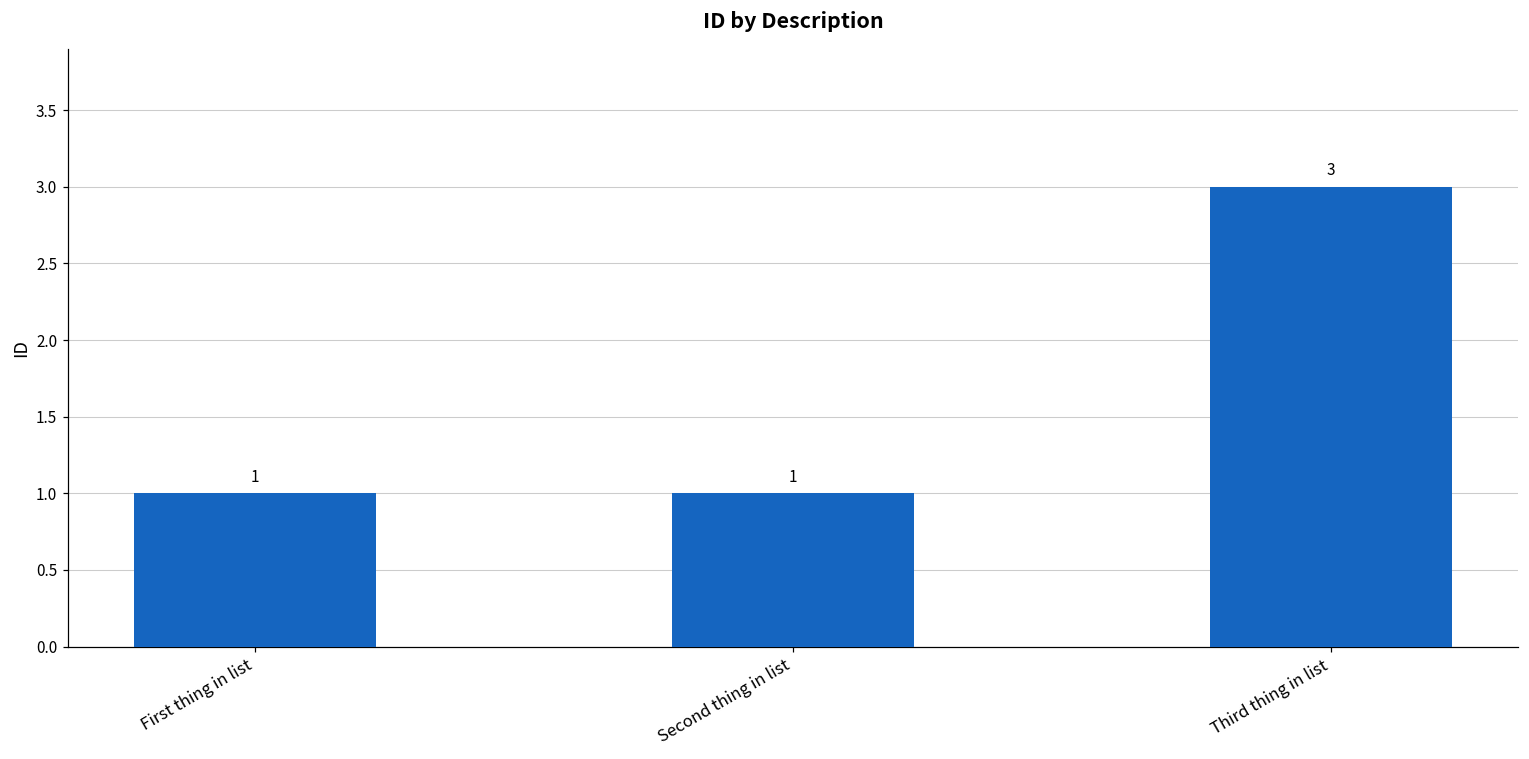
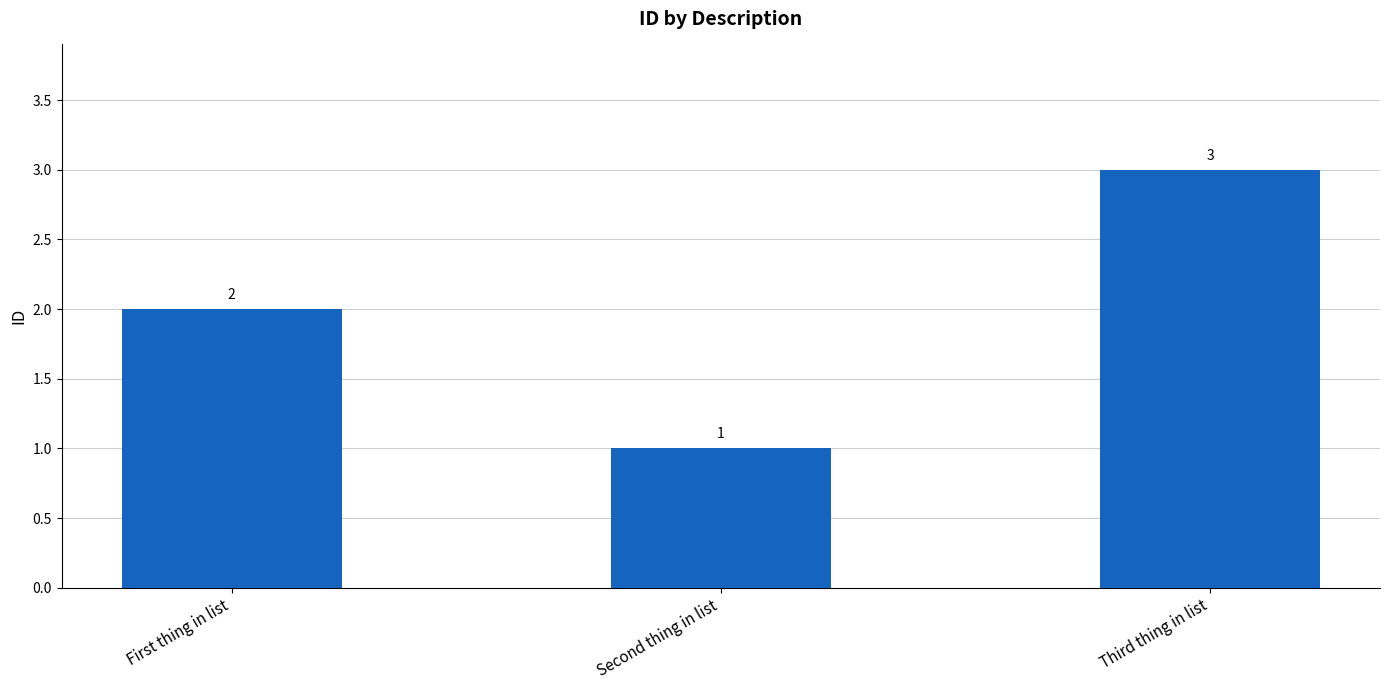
First thing in list: 1 -> 2
